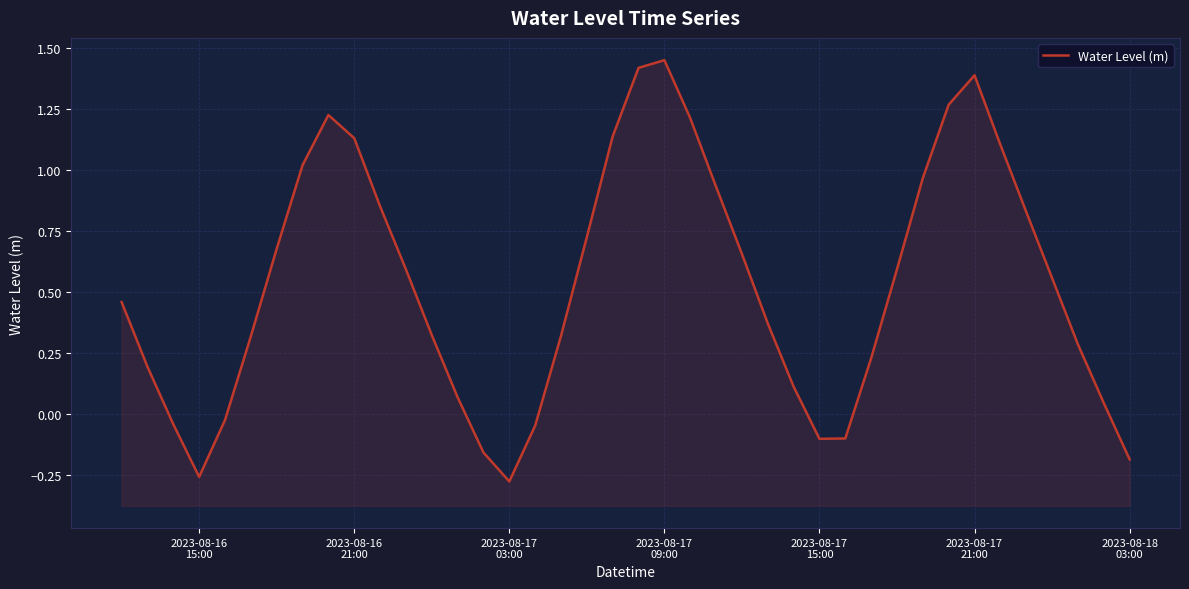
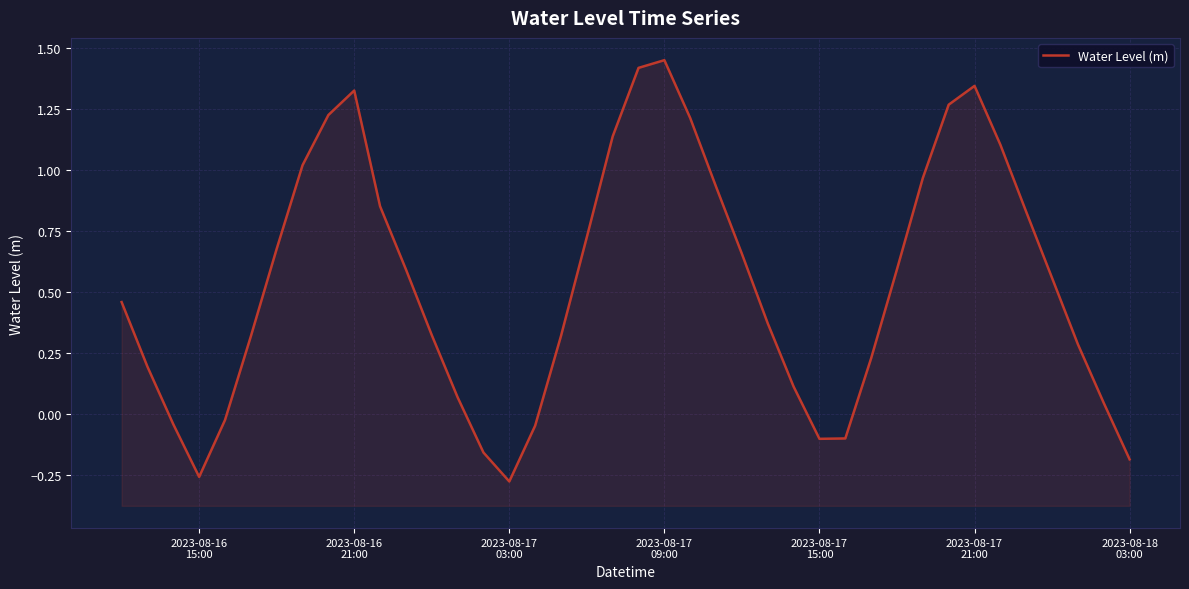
2023-08-16 21:00: 1.13 -> 1.33
2023-08-17 21:00: 1.39 -> 1.35
